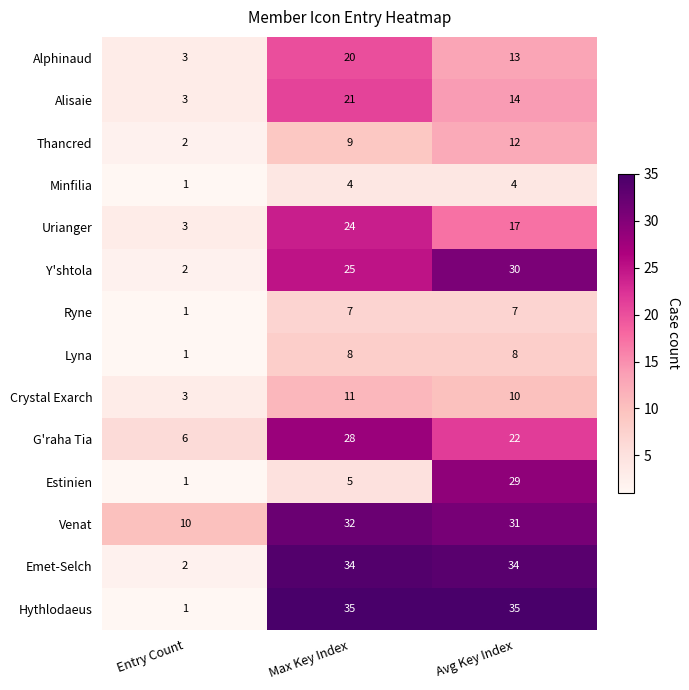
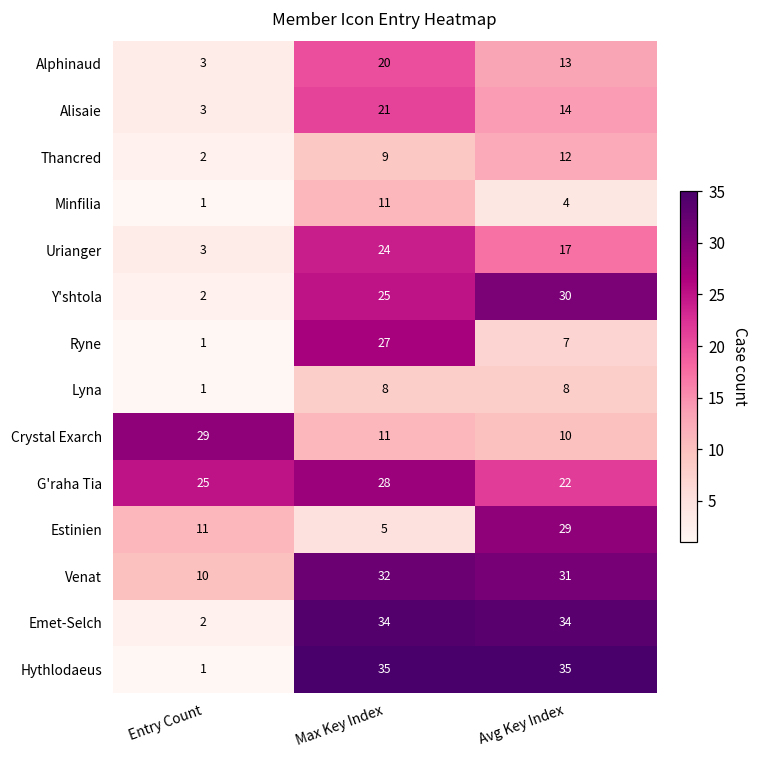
Minfilia, Max Key Index: 4 -> 11
Ryne, Max Key Index: 7 -> 27
Crystal Exarch, Entry Count: 3 -> 29
G'raha Tia, Entry Count: 6 -> 25
Estinien, Entry Count: 1 -> 11
